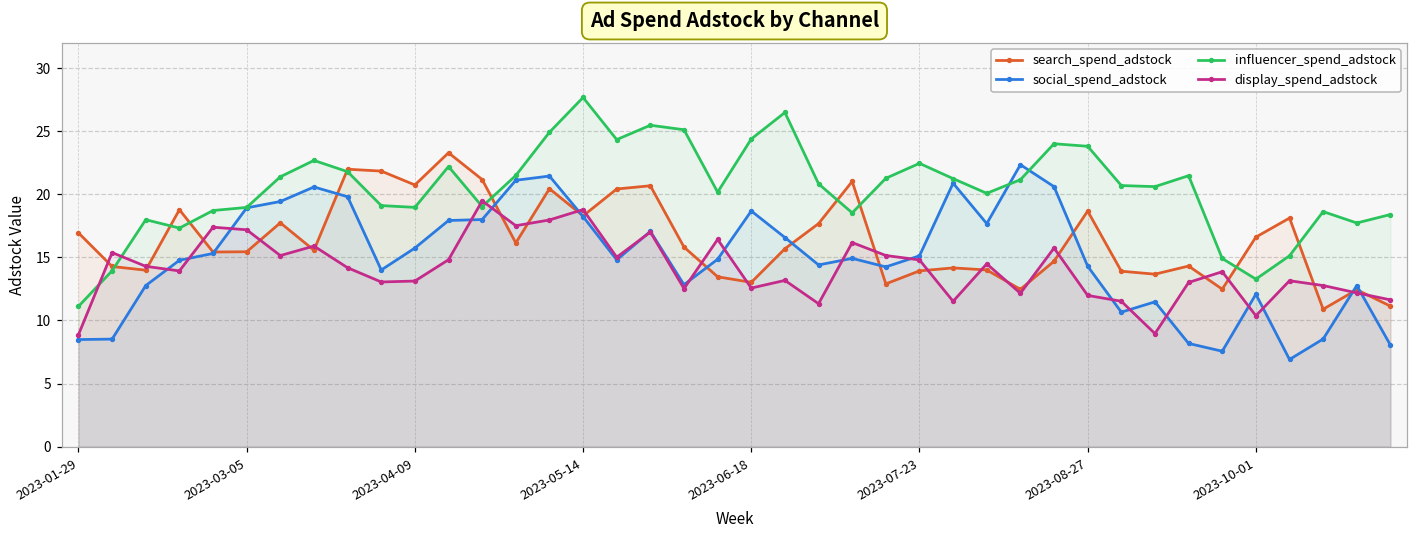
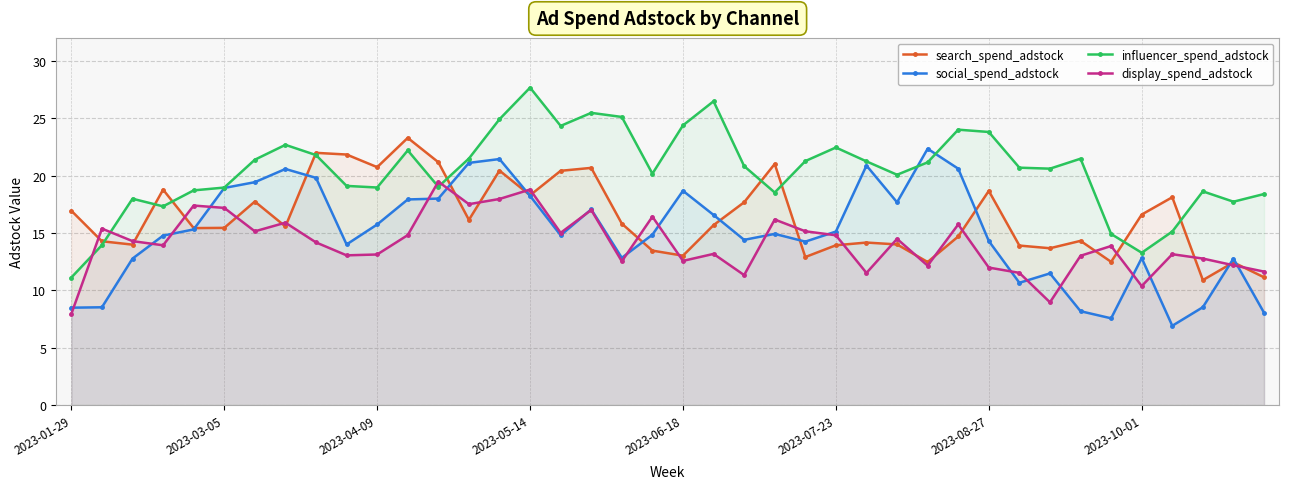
display_spend_adstock, 2023-01-29: 8.9 -> 8.0
social_spend_adstock, 2023-10-01: 12.1 -> 12.8
